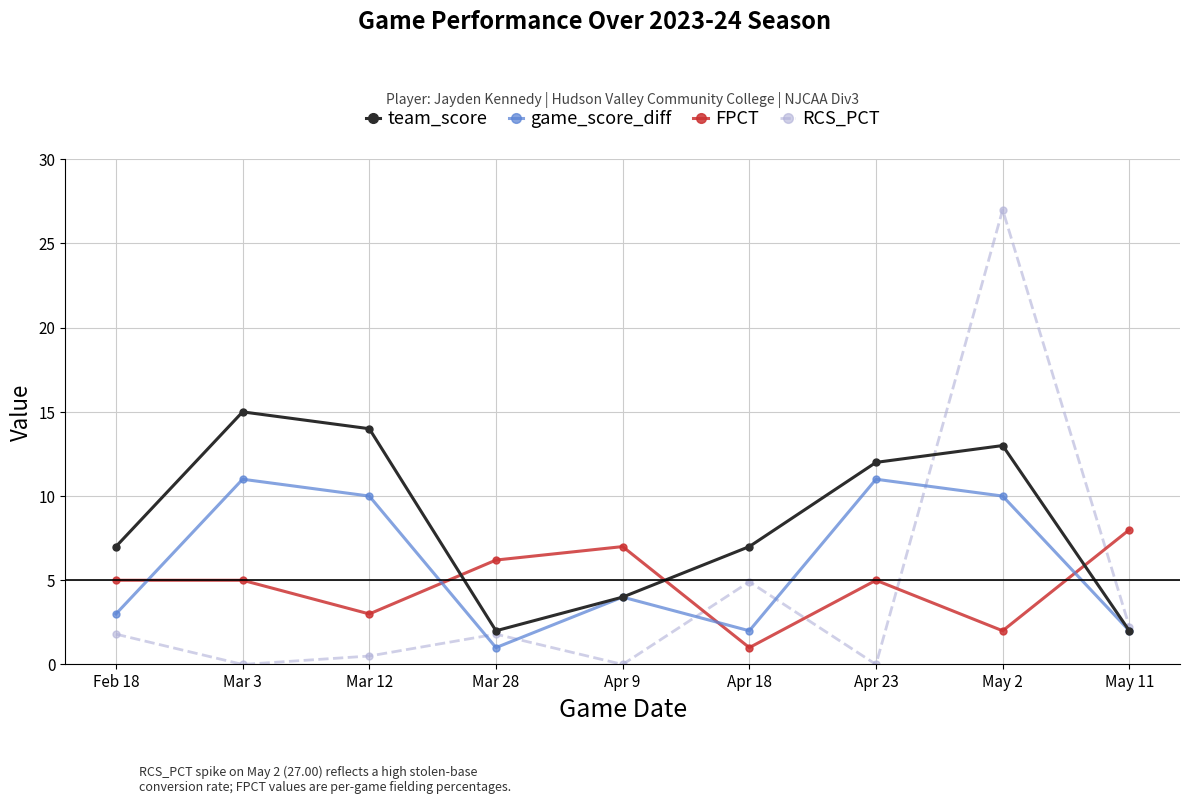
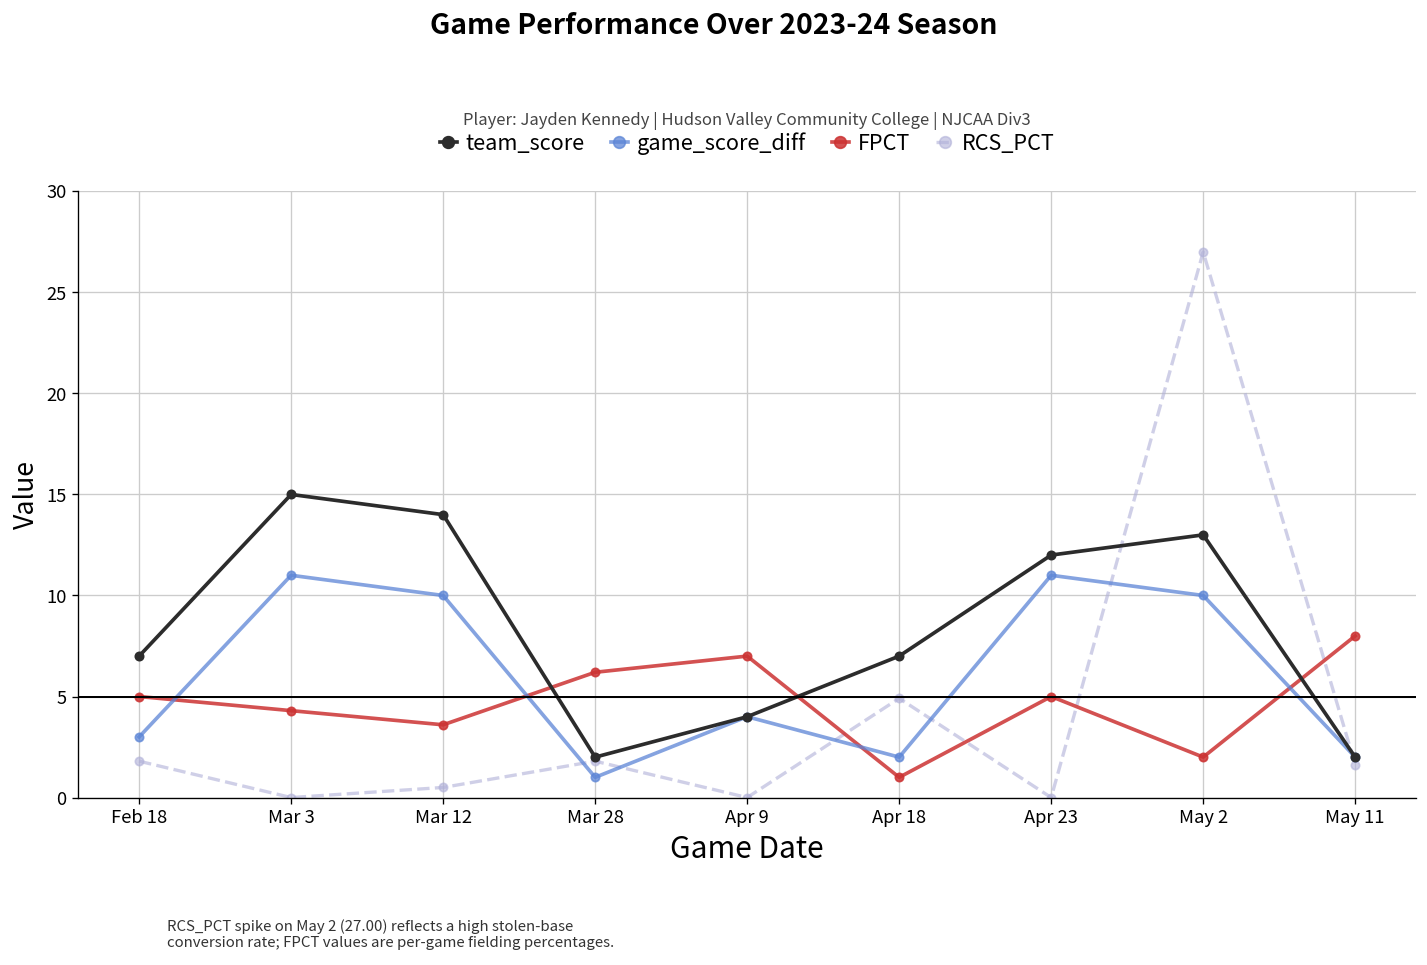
FPCT, Mar 3: 5.0 -> 4.3
FPCT, Mar 12: 3.0 -> 3.6
RCS_PCT, May 11: 2.3 -> 1.6
